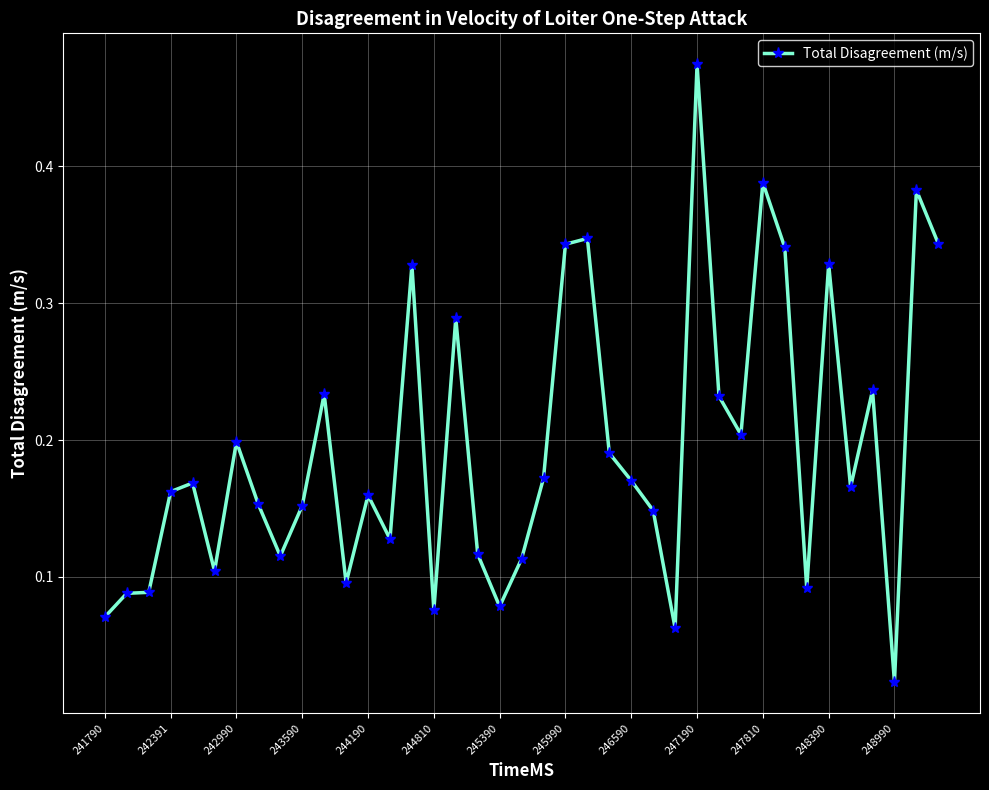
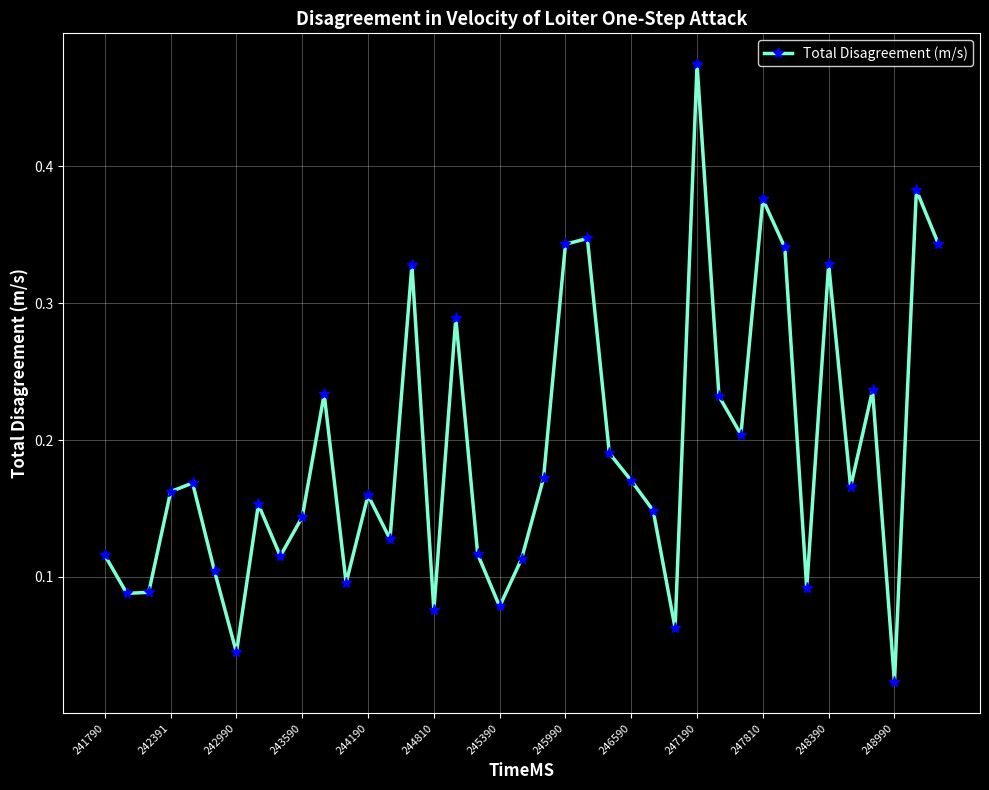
241790: 0.071 -> 0.116
242990: 0.199 -> 0.045
243590: 0.152 -> 0.144
247810: 0.388 -> 0.376
